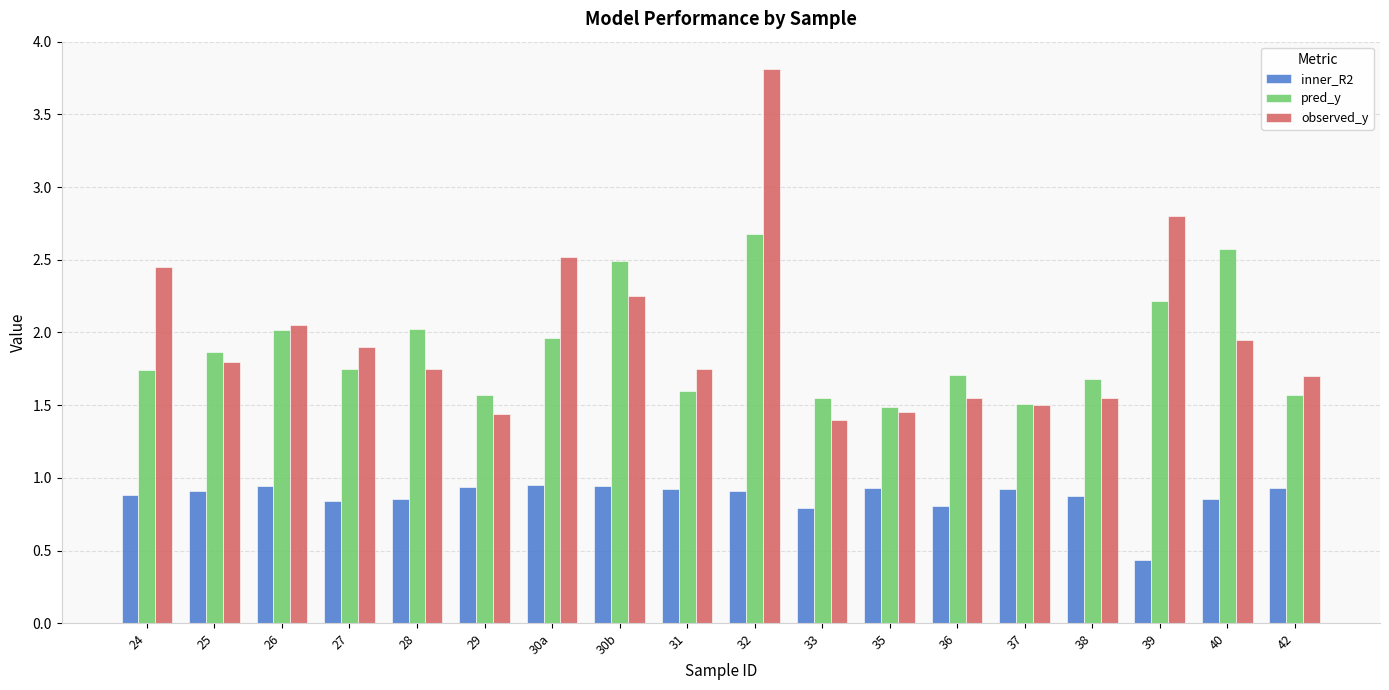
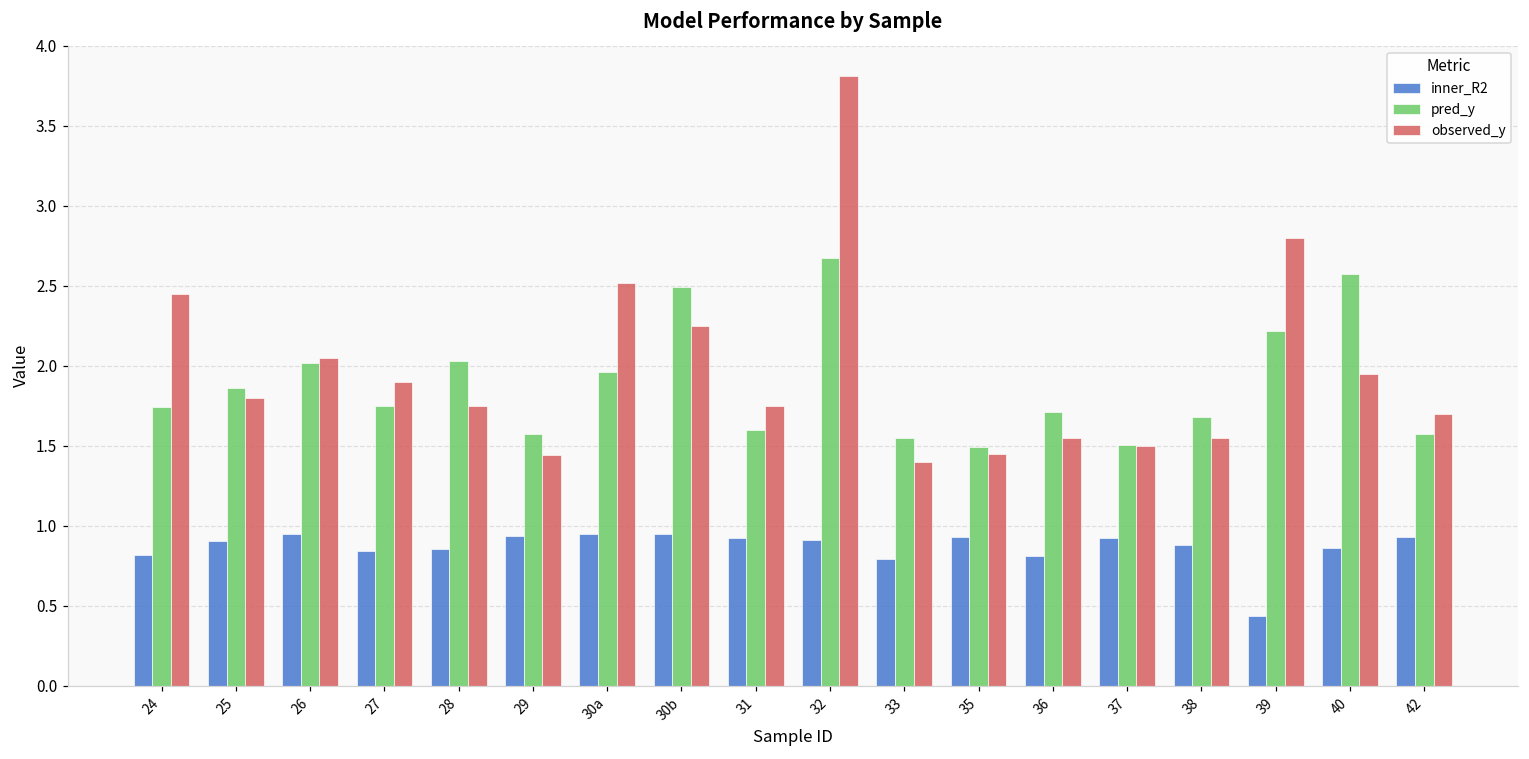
inner_R2, 24: 0.88 -> 0.82
